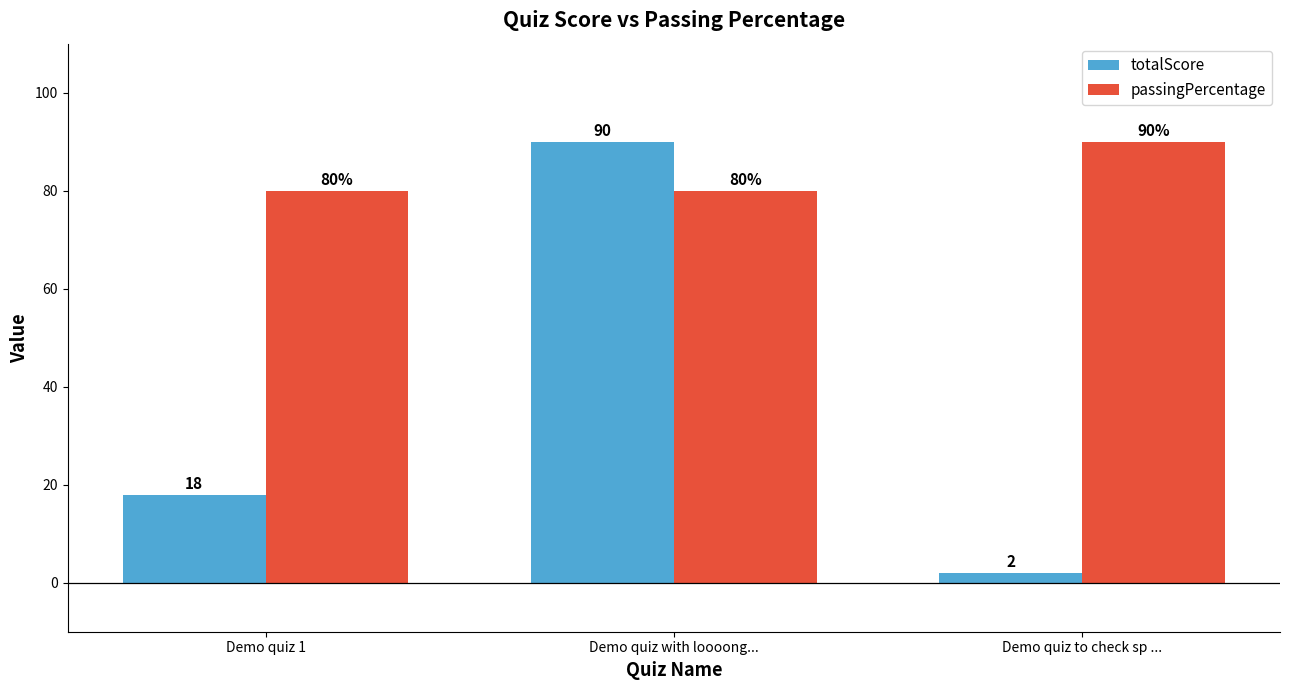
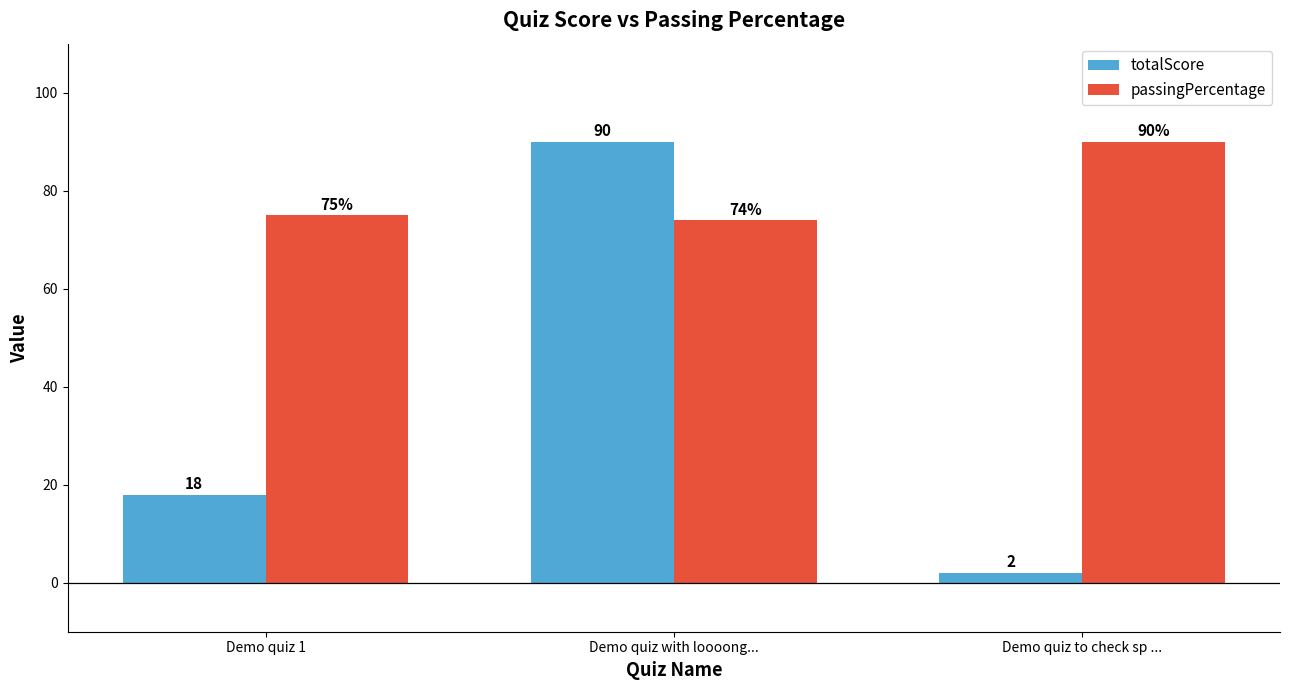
passingPercentage, Demo quiz 1: 80% -> 75%
passingPercentage, Demo quiz with loooong...: 80% -> 74%
